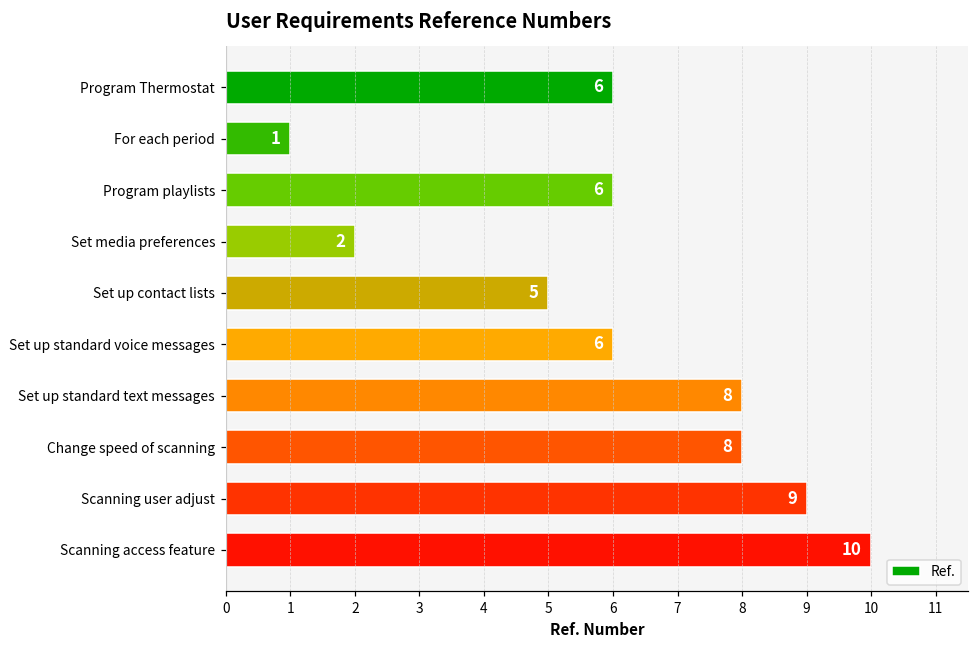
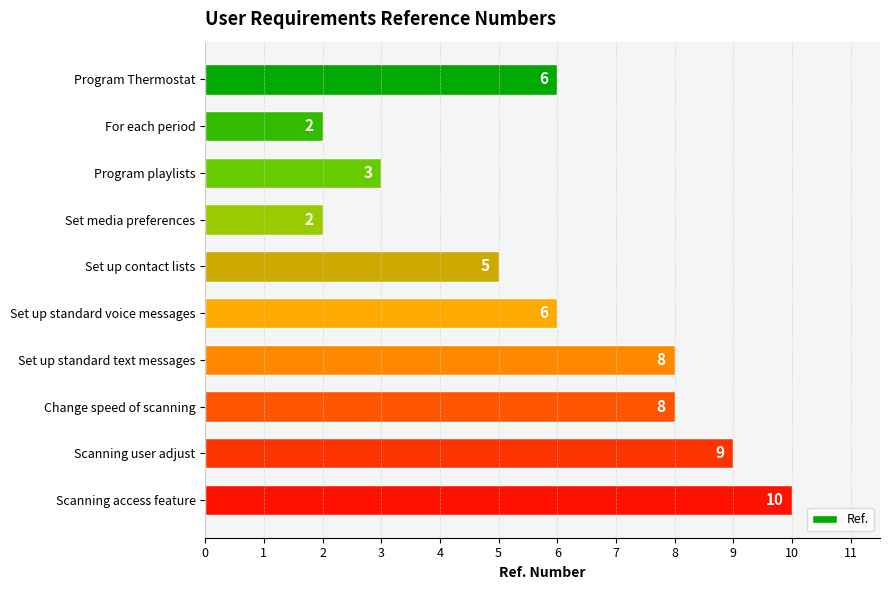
For each period: 1 -> 2
Program playlists: 6 -> 3
